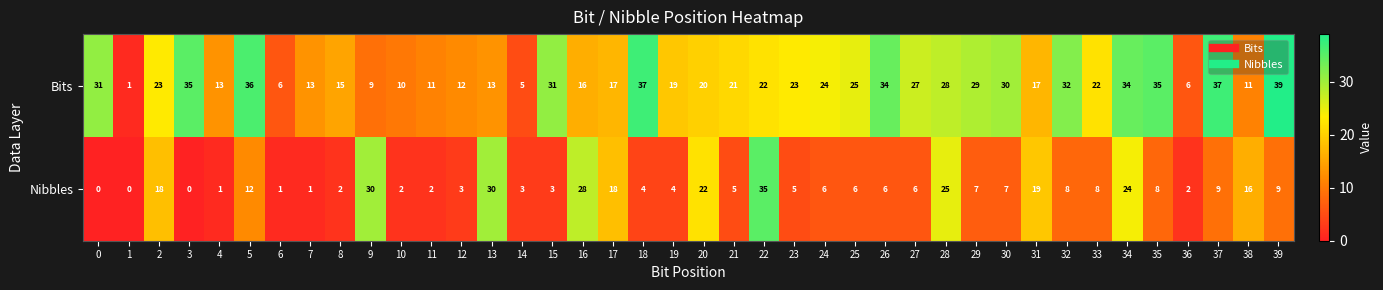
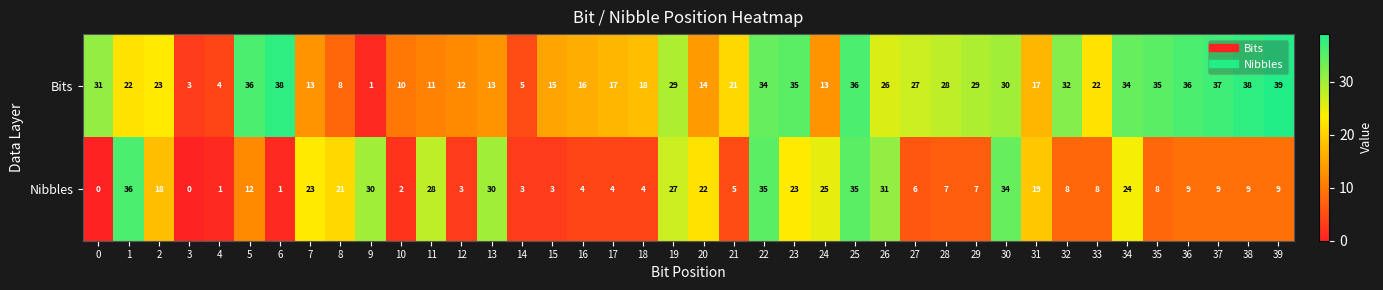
Bits, 1: 1 -> 22
Bits, 3: 35 -> 3
Bits, 4: 13 -> 4
Bits, 6: 6 -> 38
Bits, 8: 15 -> 8
Bits, 9: 9 -> 1
Bits, 15: 31 -> 15
Bits, 18: 37 -> 18
Bits, 19: 19 -> 29
Bits, 20: 20 -> 14
Bits, 22: 22 -> 34
Bits, 23: 23 -> 35
Bits, 24: 24 -> 13
Bits, 25: 25 -> 36
Bits, 26: 34 -> 26
Bits, 36: 6 -> 36
Bits, 38: 11 -> 38
Nibbles, 1: 0 -> 36
Nibbles, 7: 1 -> 23
Nibbles, 8: 2 -> 21
Nibbles, 11: 2 -> 28
Nibbles, 16: 28 -> 4
Nibbles, 17: 18 -> 4
Nibbles, 19: 4 -> 27
Nibbles, 23: 5 -> 23
Nibbles, 24: 6 -> 25
Nibbles, 25: 6 -> 35
Nibbles, 26: 6 -> 31
Nibbles, 28: 25 -> 7
Nibbles, 30: 7 -> 34
Nibbles, 36: 2 -> 9
Nibbles, 38: 16 -> 9
